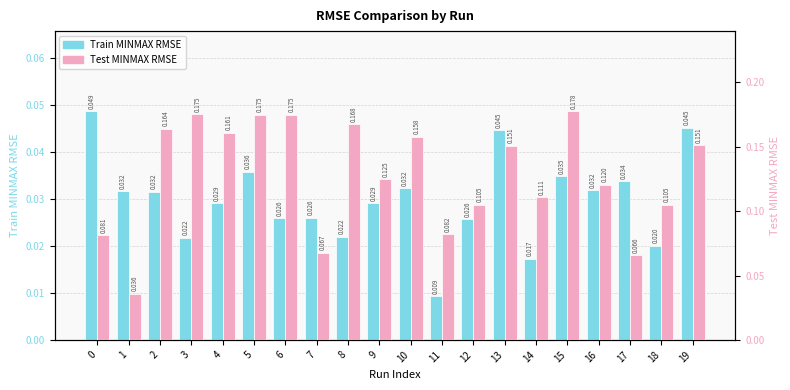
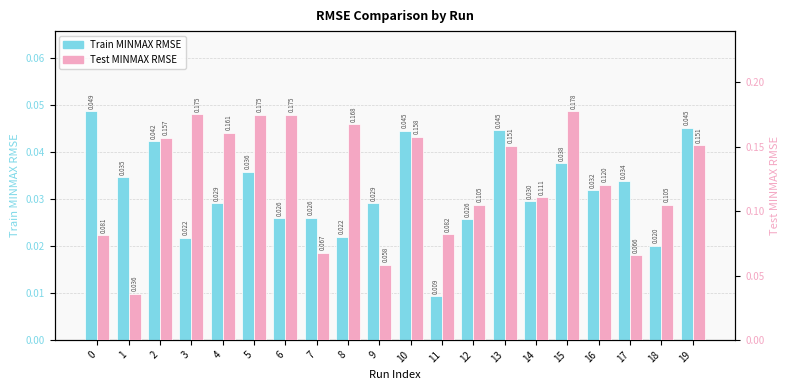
Train MINMAX RMSE, 1: 0.032 -> 0.035
Train MINMAX RMSE, 2: 0.032 -> 0.042
Train MINMAX RMSE, 10: 0.032 -> 0.045
Train MINMAX RMSE, 14: 0.017 -> 0.030
Train MINMAX RMSE, 15: 0.035 -> 0.038
Test MINMAX RMSE, 2: 0.164 -> 0.157
Test MINMAX RMSE, 9: 0.125 -> 0.058
